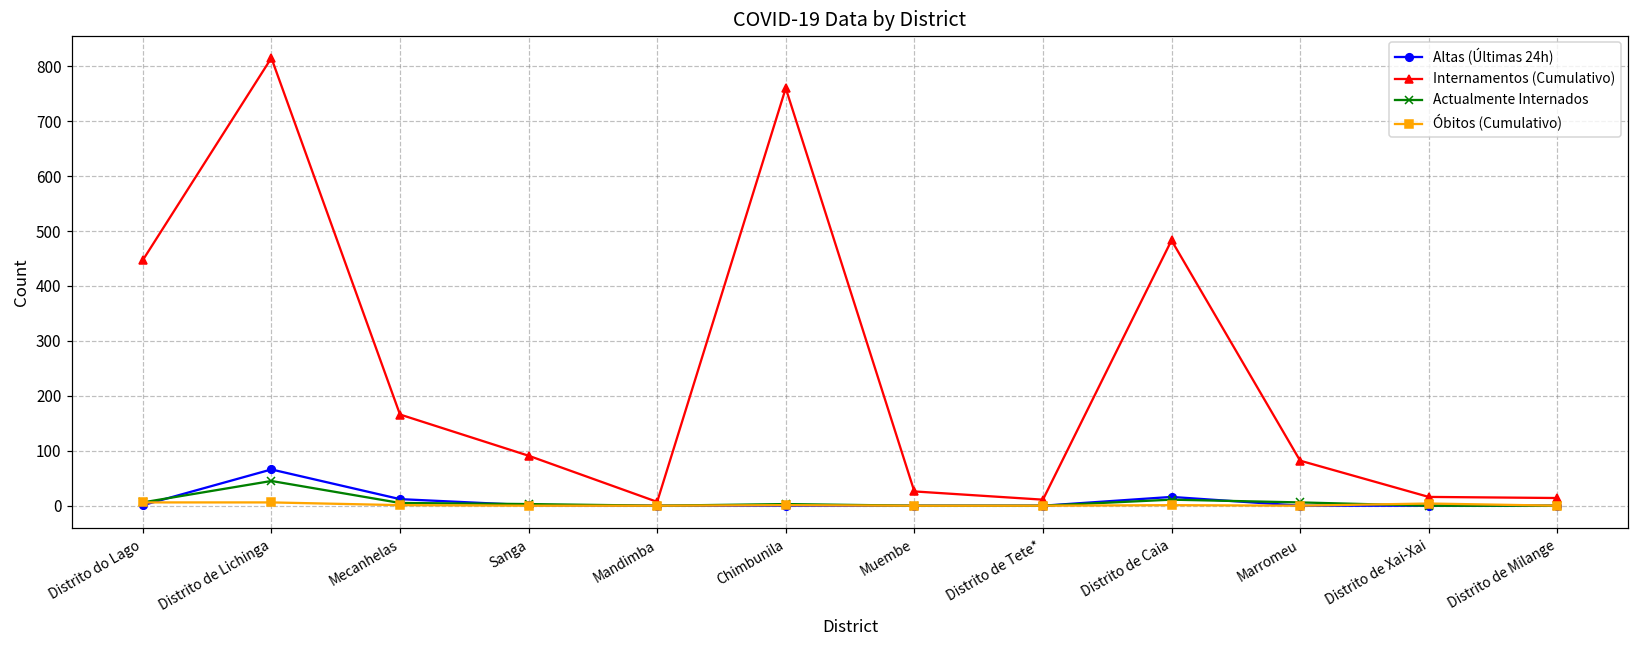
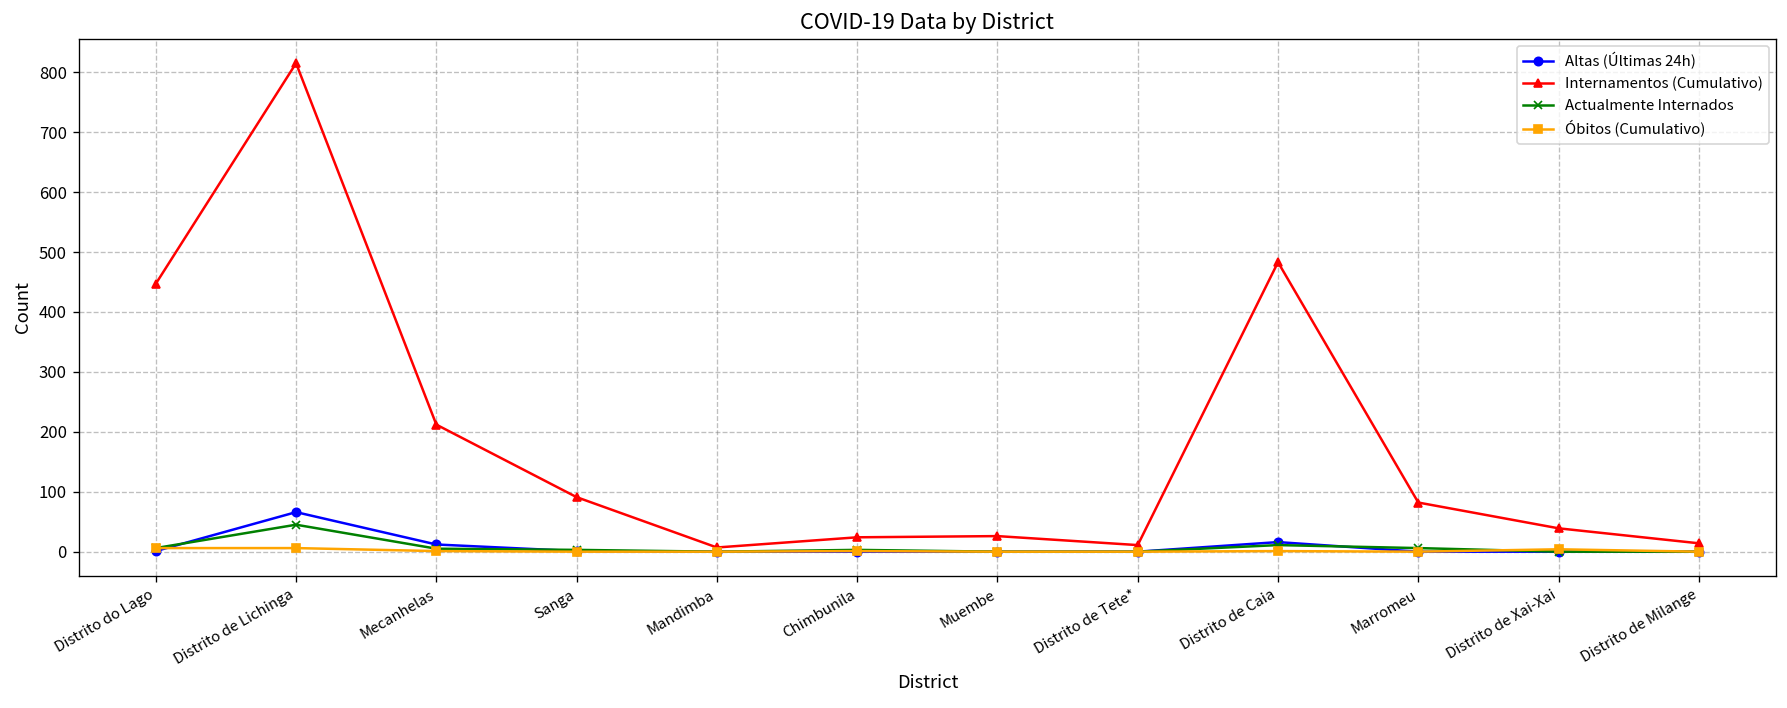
Internamentos (Cumulativo), Mecanhelas: 170 -> 210
Internamentos (Cumulativo), Chimbunila: 760 -> 20
Internamentos (Cumulativo), Distrito de Xai-Xai: 20 -> 40
